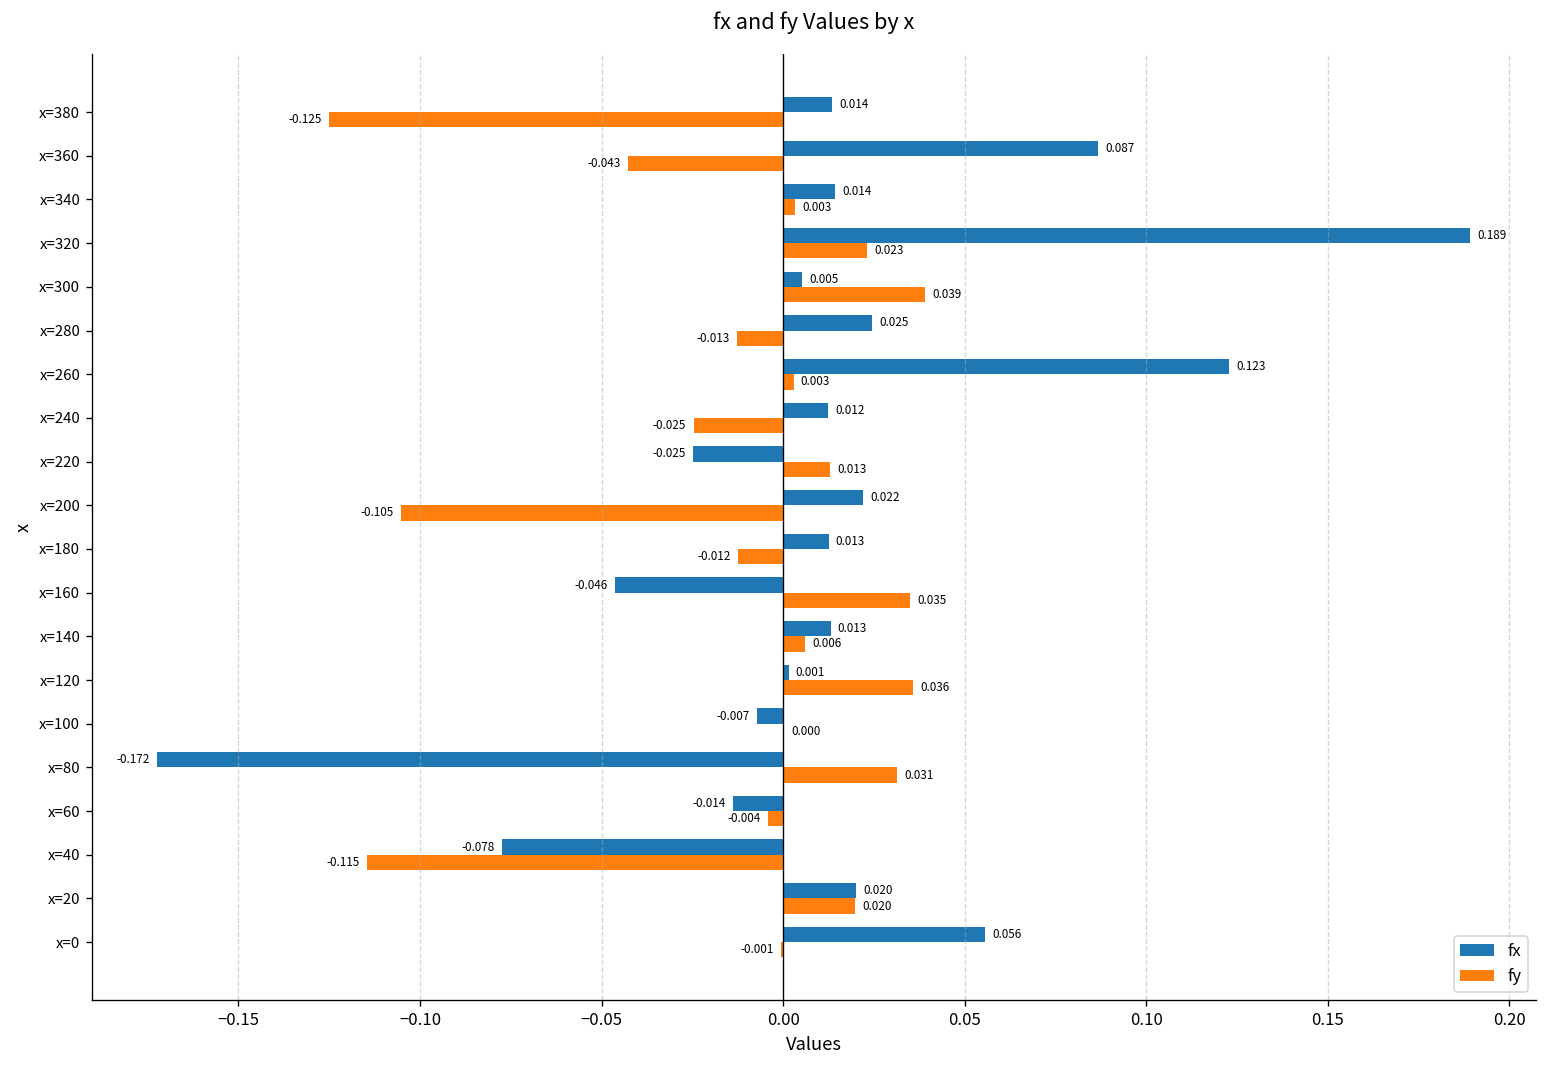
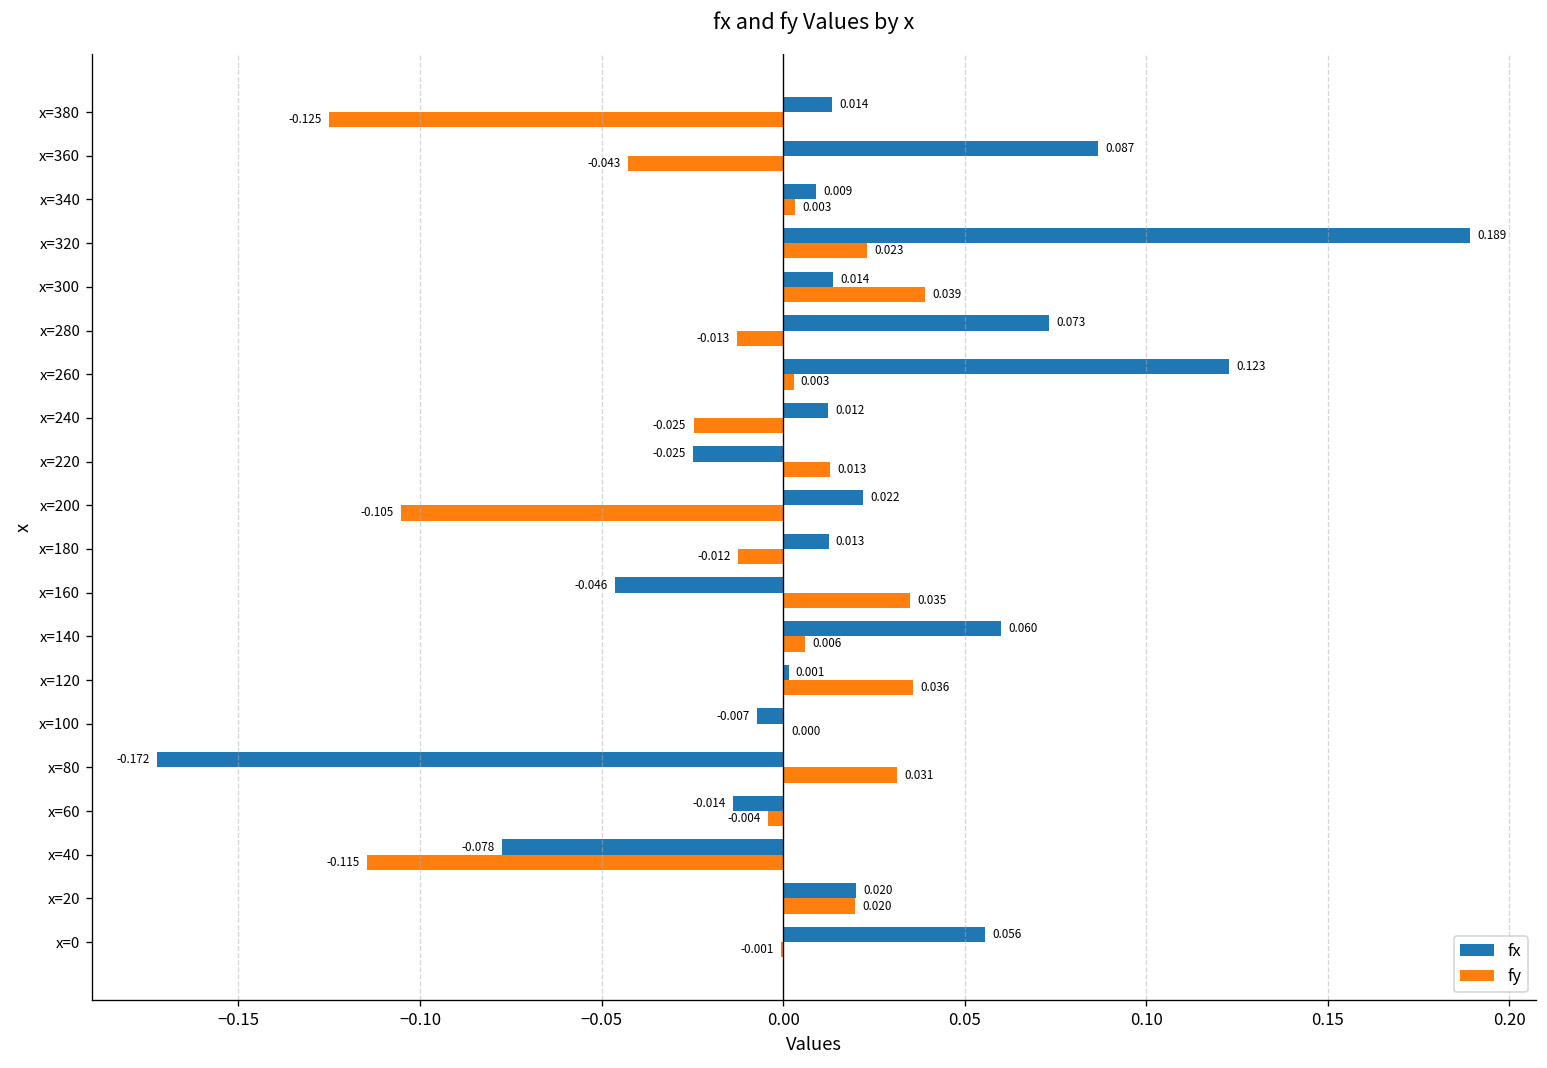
fx, x=340: 0.014 -> 0.009
fx, x=300: 0.005 -> 0.014
fx, x=280: 0.025 -> 0.073
fx, x=140: 0.013 -> 0.060
